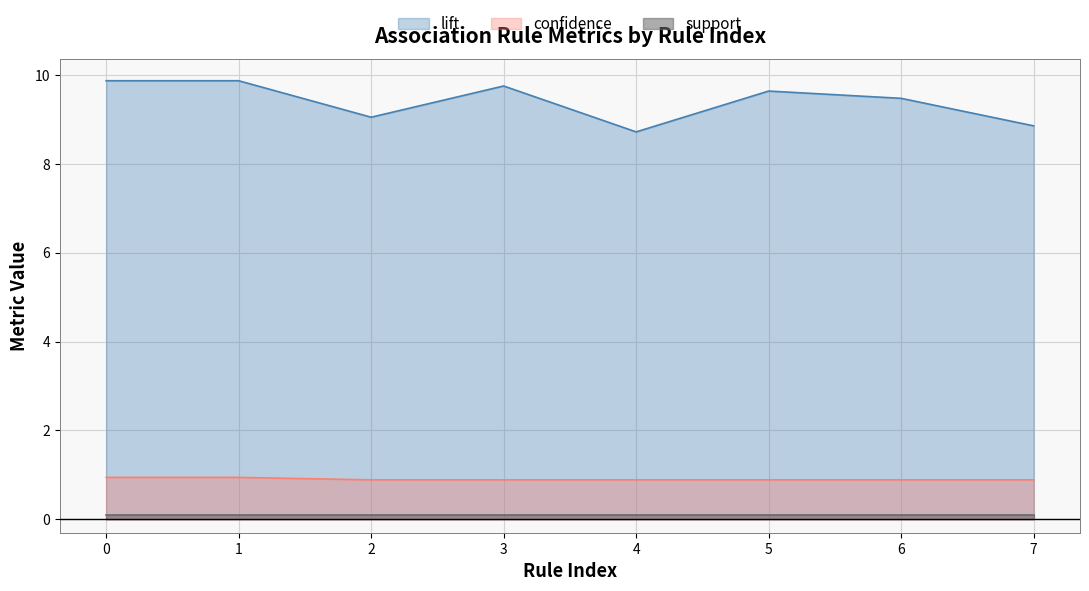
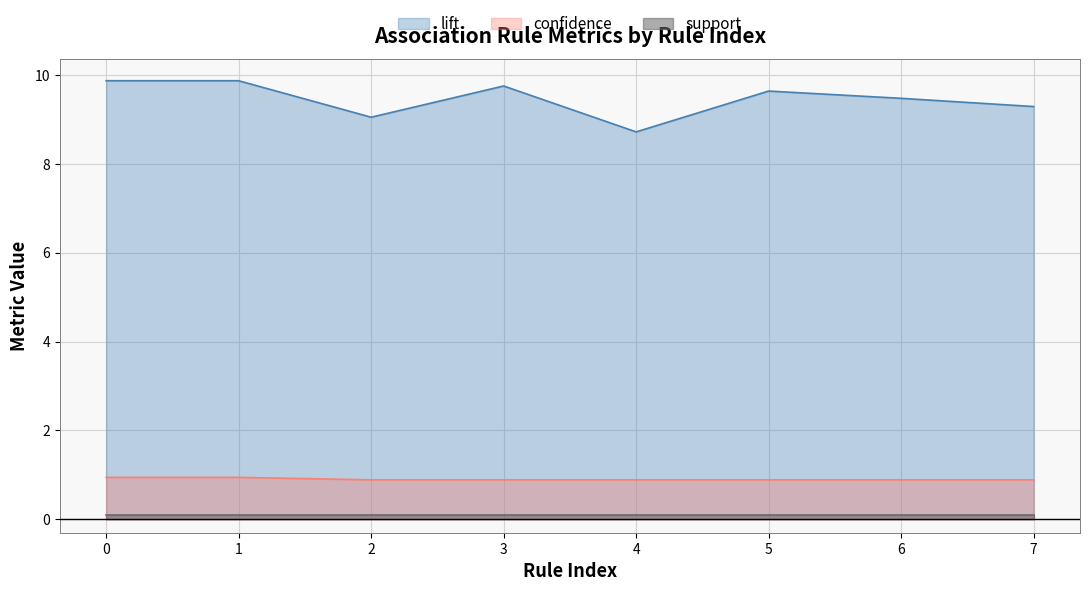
lift, 7: 8.8 -> 9.3
